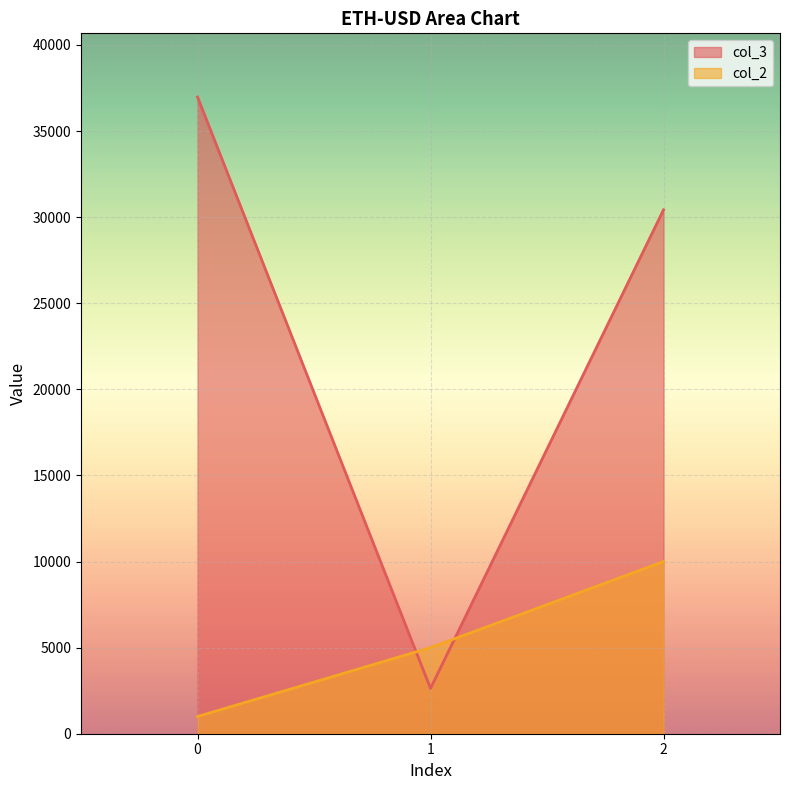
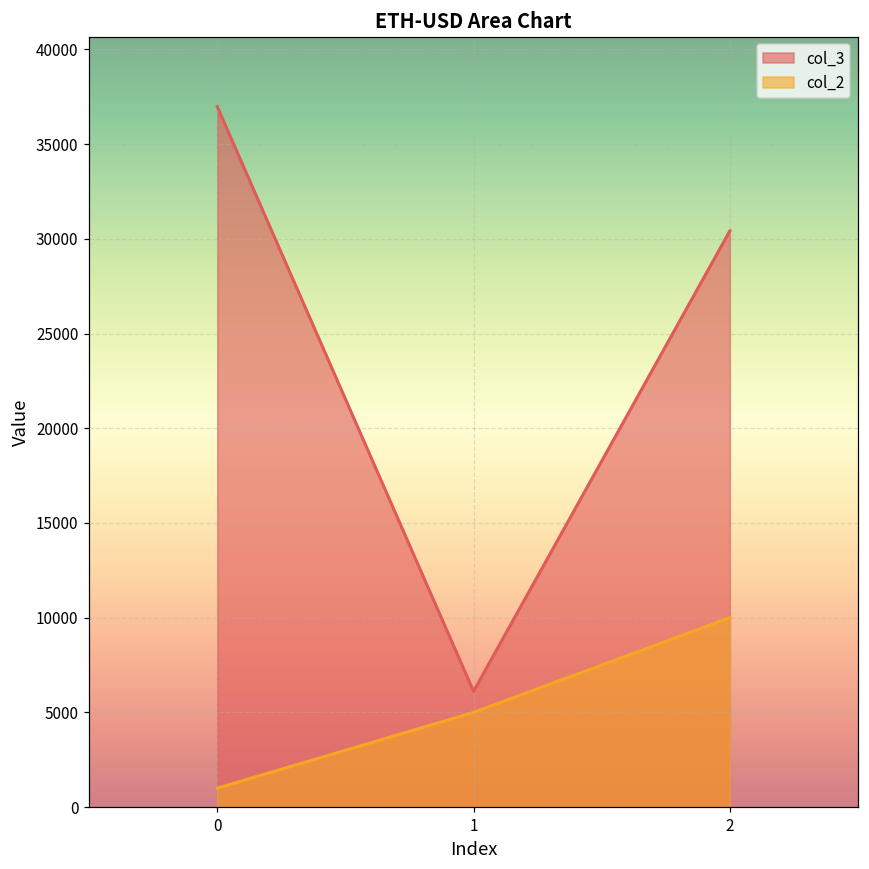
col_3, 1: 2600 -> 6100
